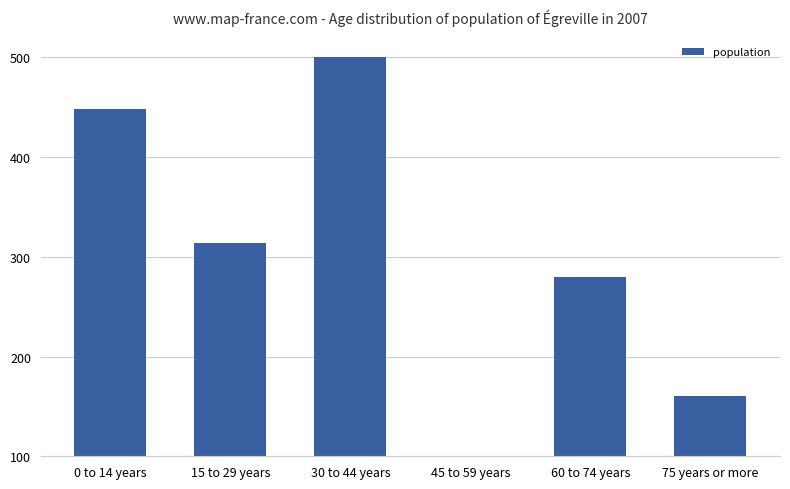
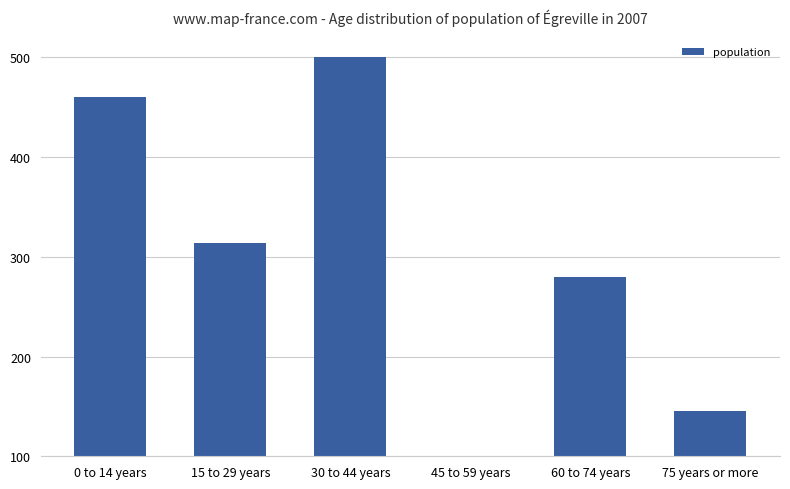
0 to 14 years: 450 -> 460
75 years or more: 160 -> 150
